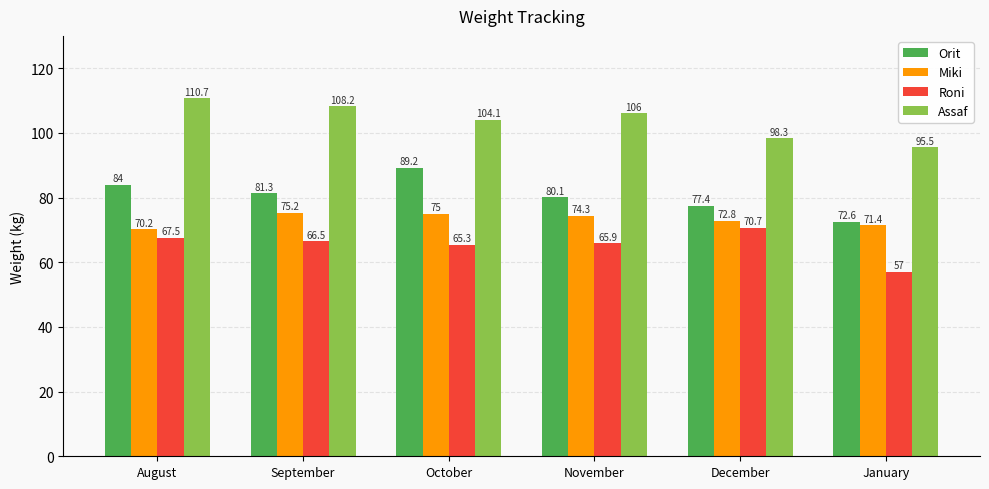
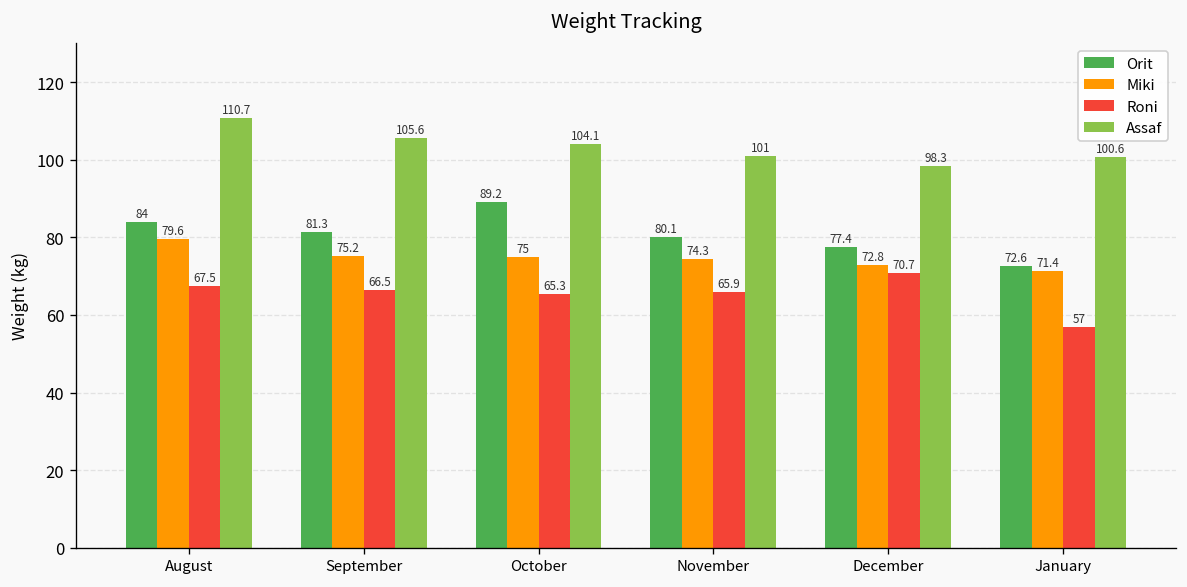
Miki, August: 70.2 -> 79.6
Assaf, September: 108.2 -> 105.6
Assaf, November: 106 -> 101
Assaf, January: 96 -> 101
